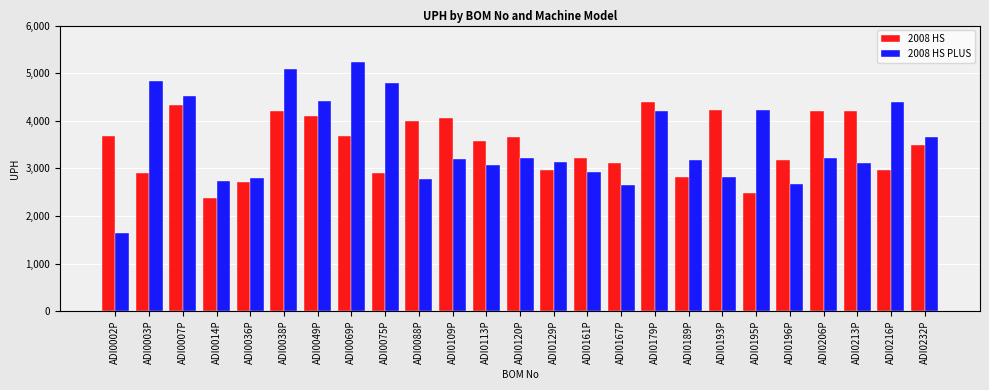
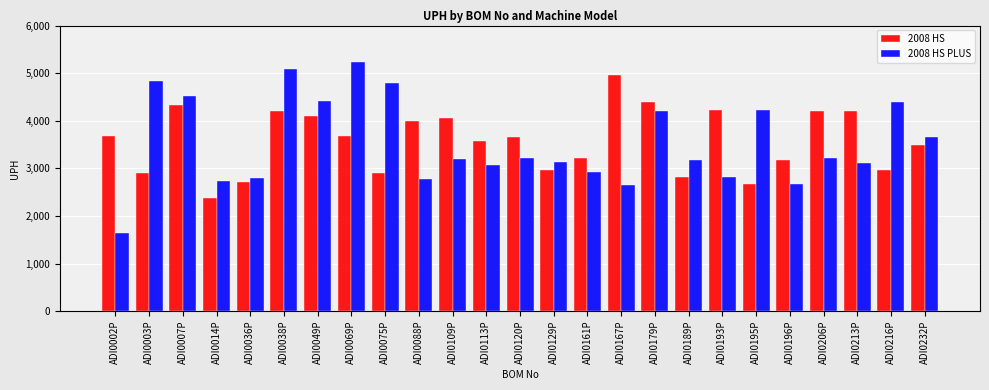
2008 HS, ADI0167P: 3,100 -> 5,000
2008 HS, ADI0195P: 2,500 -> 2,700
